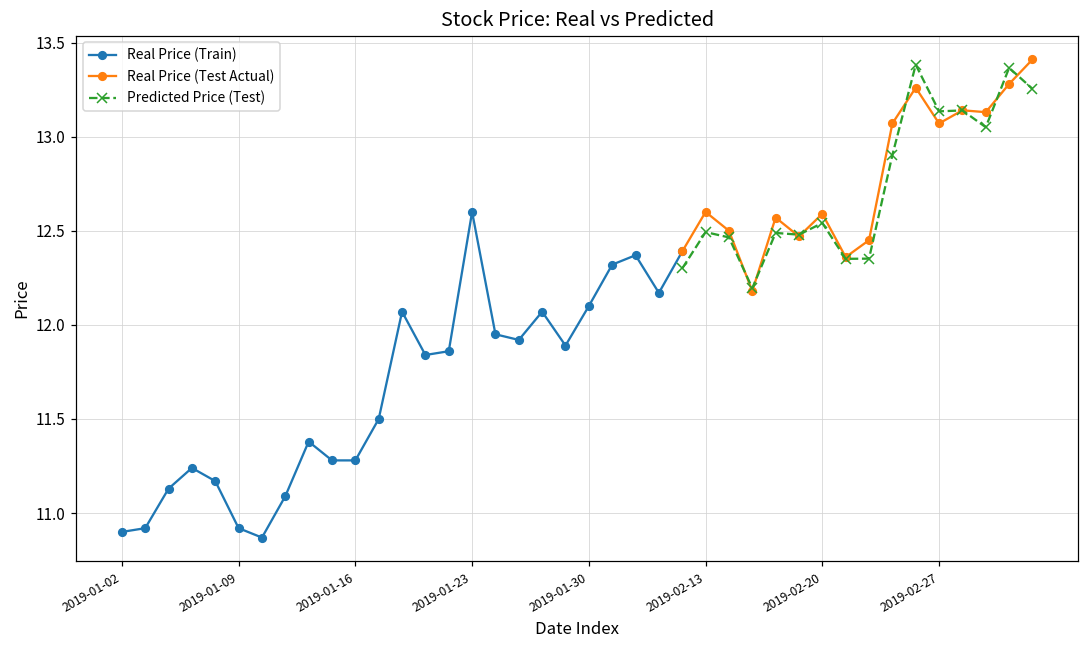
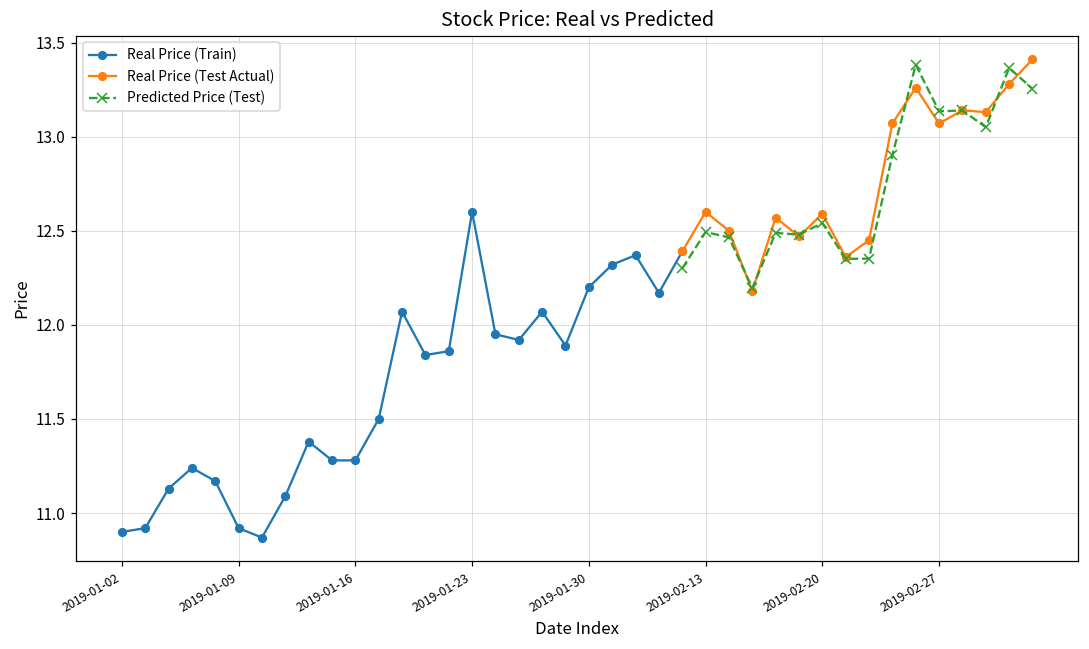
Real Price (Train), 2019-01-30: 12.1 -> 12.2
